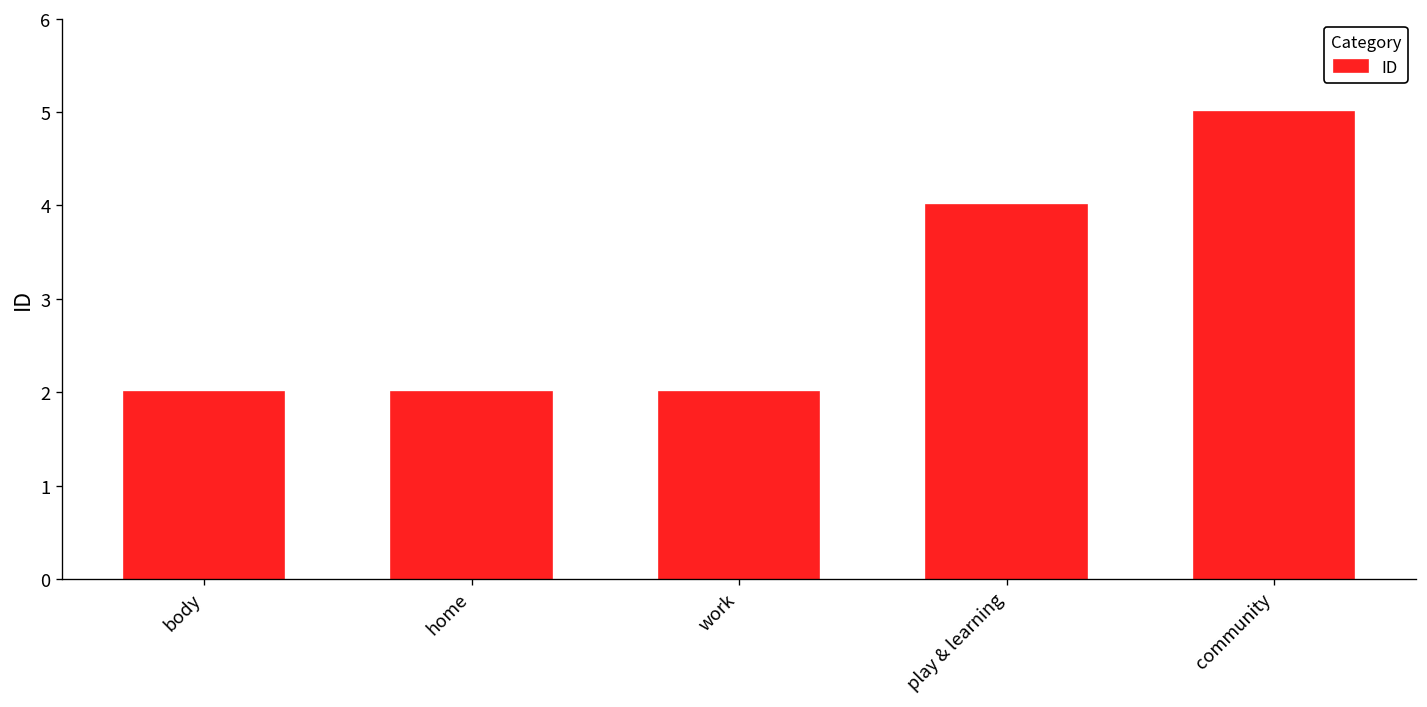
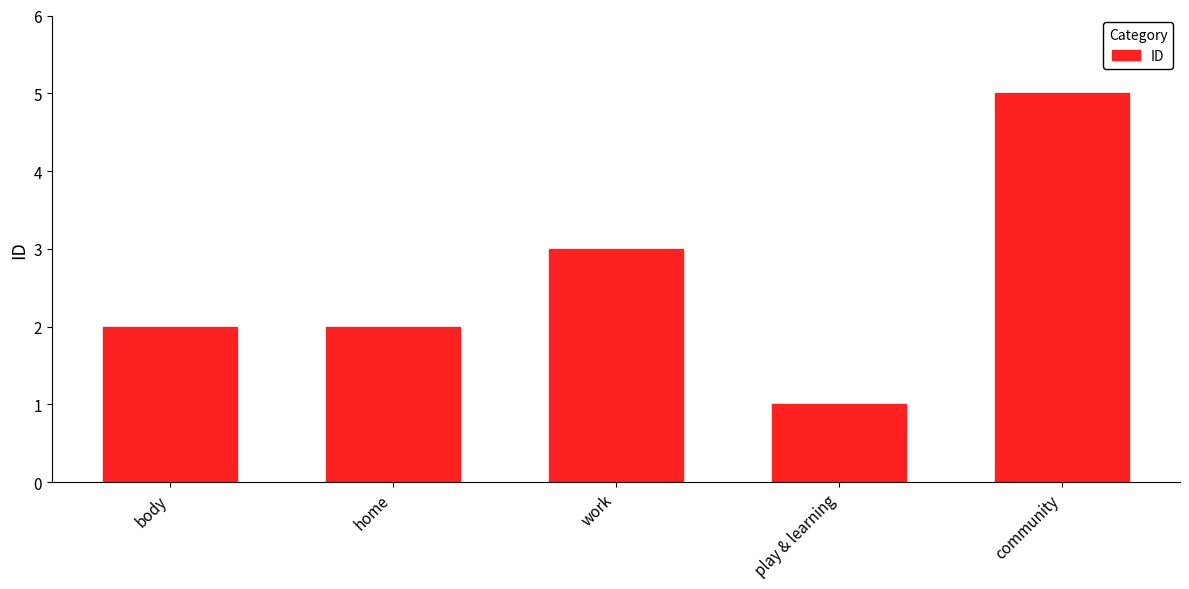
work: 2 -> 3
play & learning: 4 -> 1
